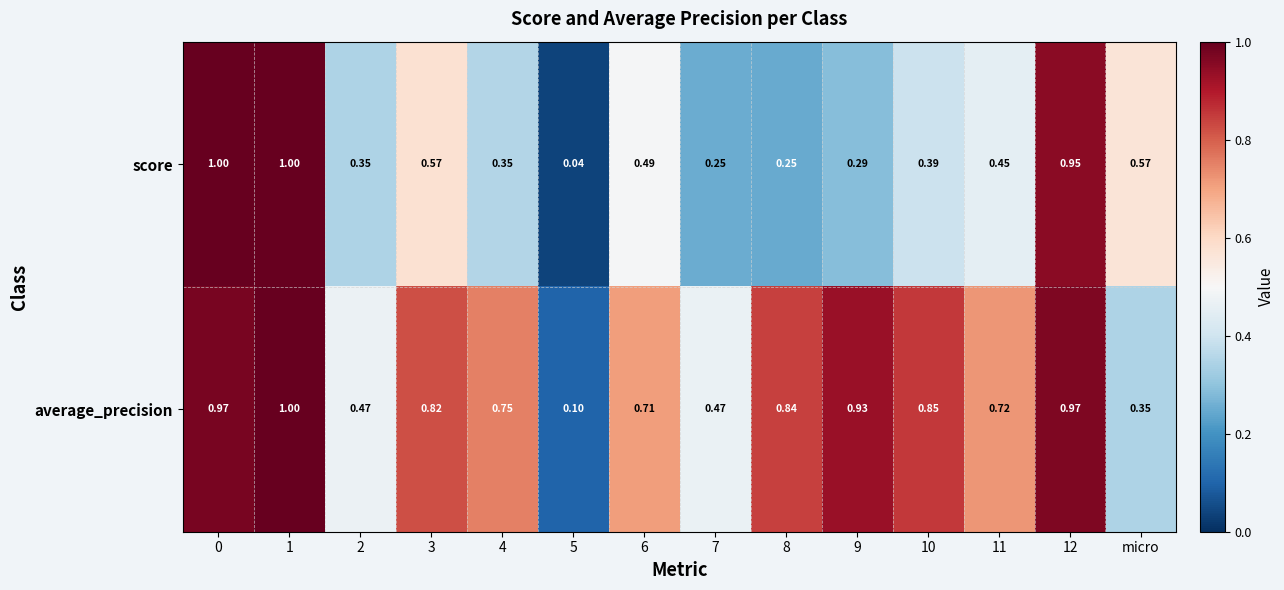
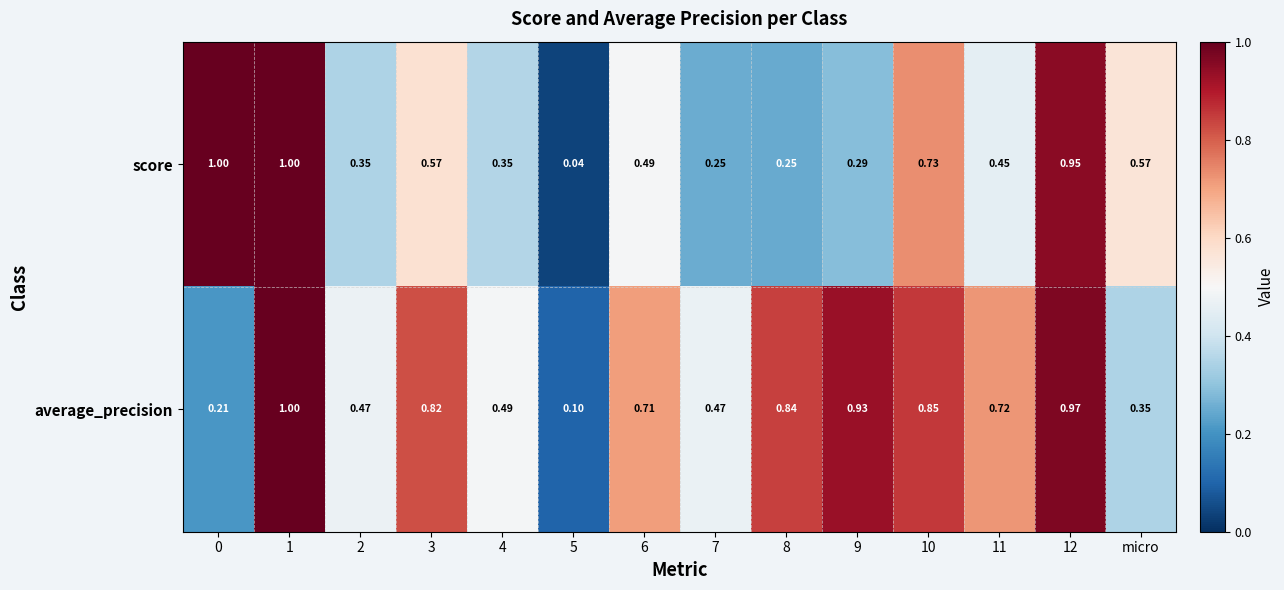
score, 10: 0.39 -> 0.73
average_precision, 0: 0.97 -> 0.21
average_precision, 4: 0.75 -> 0.49
